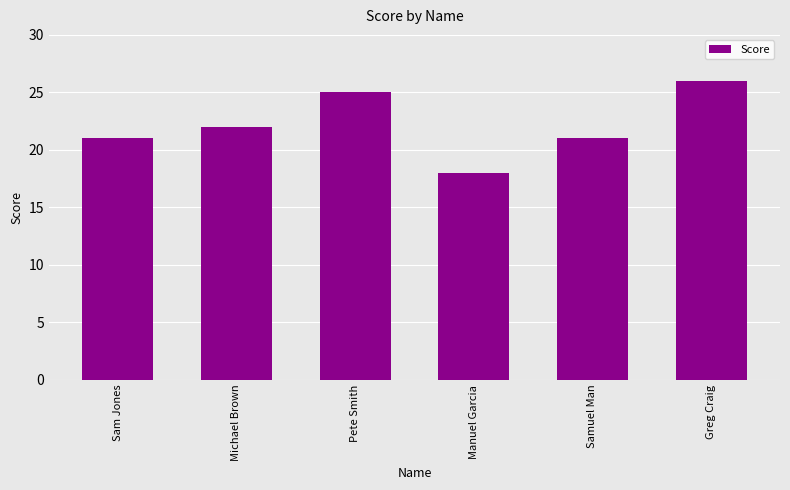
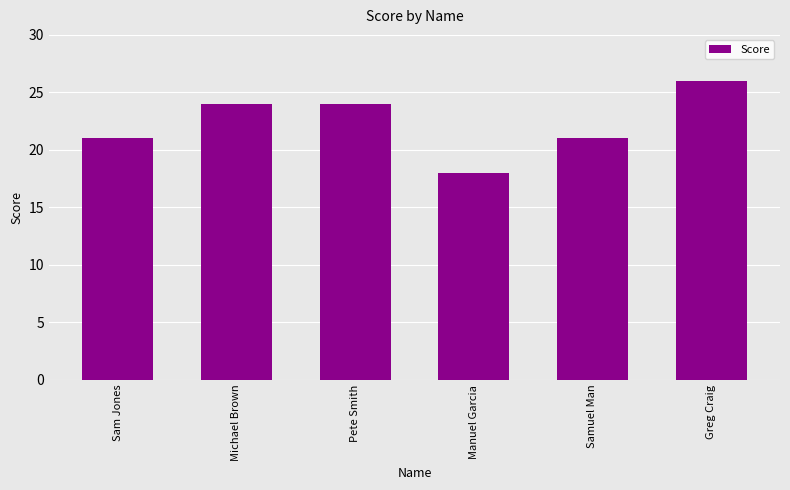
Michael Brown: 22 -> 24
Pete Smith: 25 -> 24
